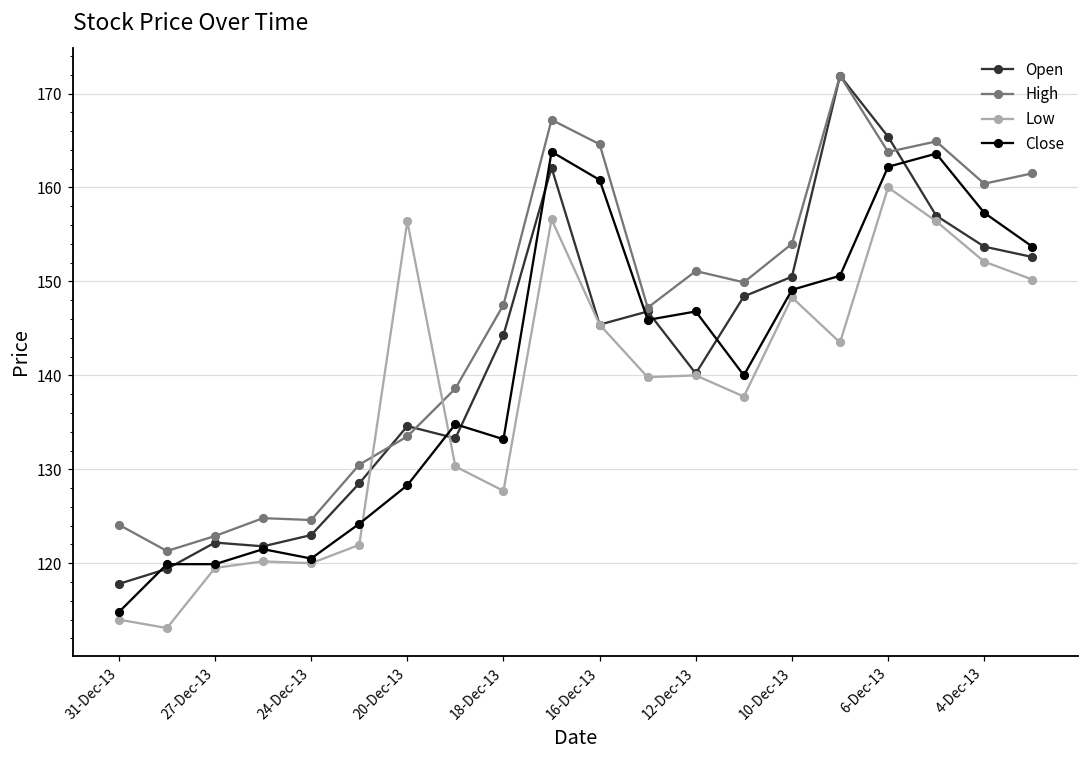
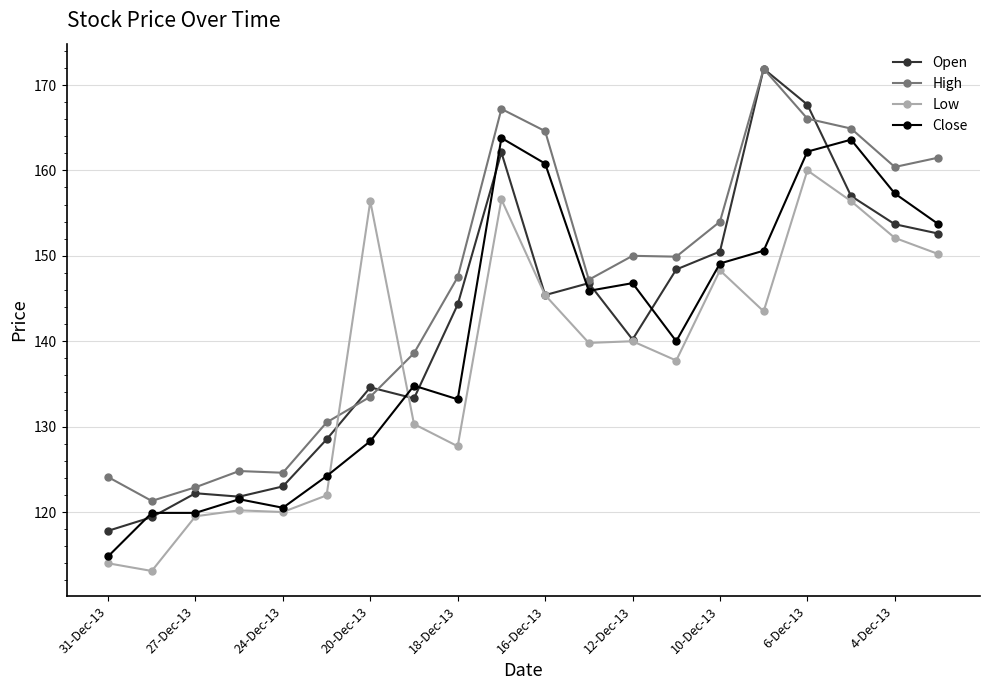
High, 12-Dec-13: 151 -> 150
Open, 6-Dec-13: 165 -> 168
High, 6-Dec-13: 164 -> 166
